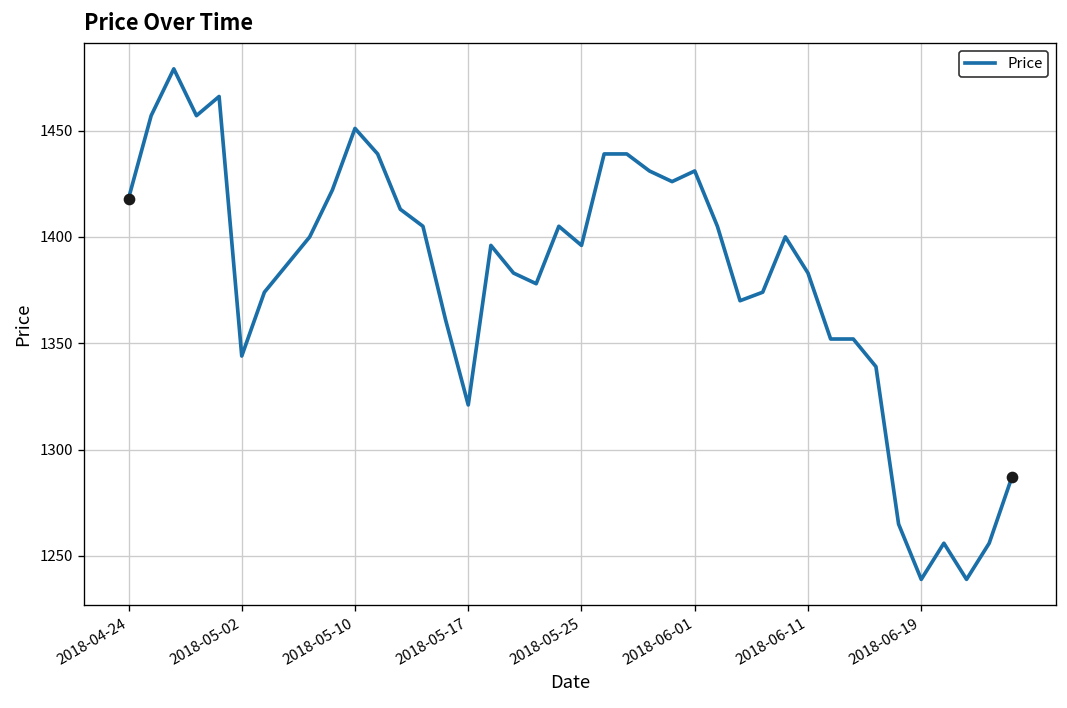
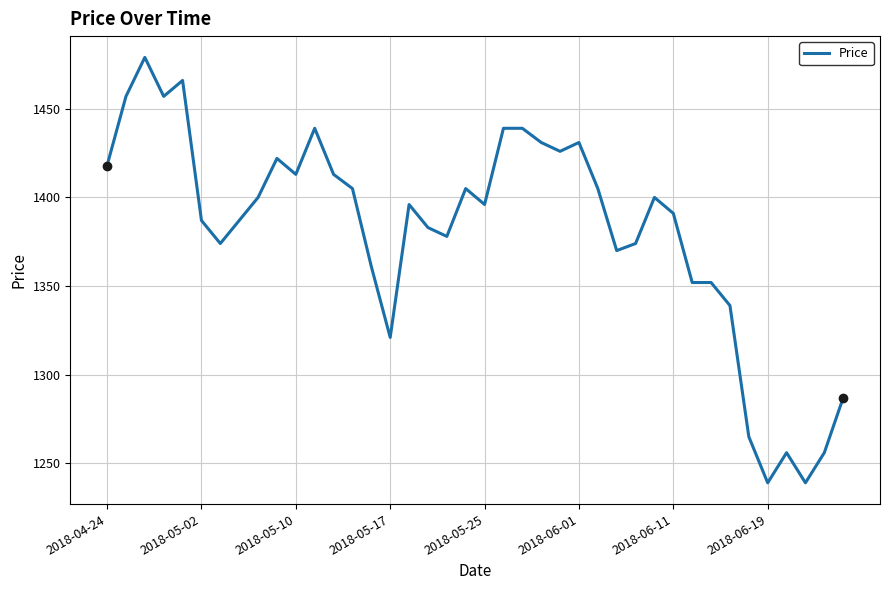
Price, 2018-05-02: 1344 -> 1387
Price, 2018-05-10: 1451 -> 1413
Price, 2018-06-11: 1383 -> 1391
